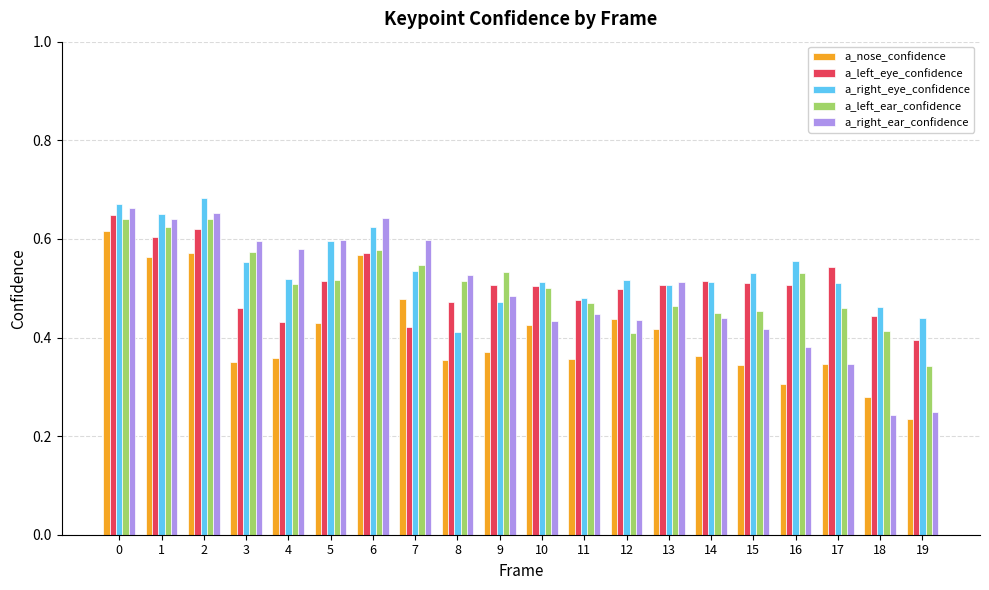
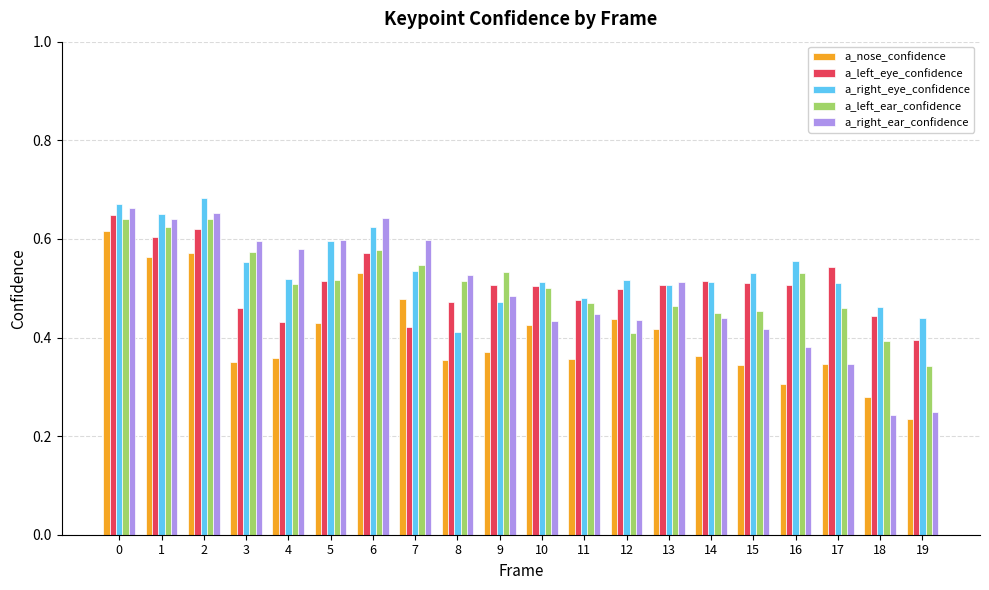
a_nose_confidence, 6: 0.57 -> 0.53
a_left_ear_confidence, 18: 0.41 -> 0.39
